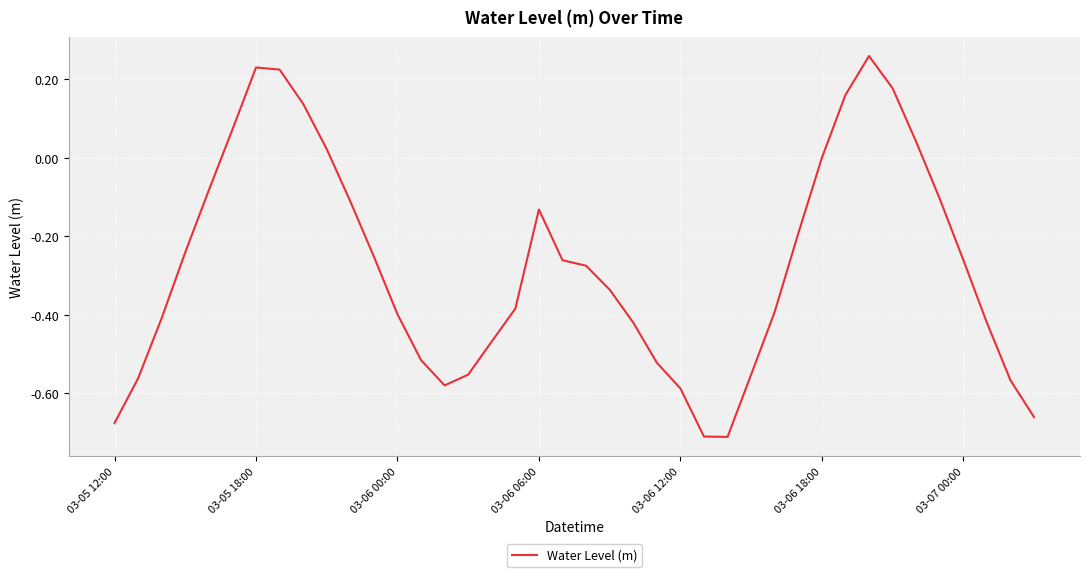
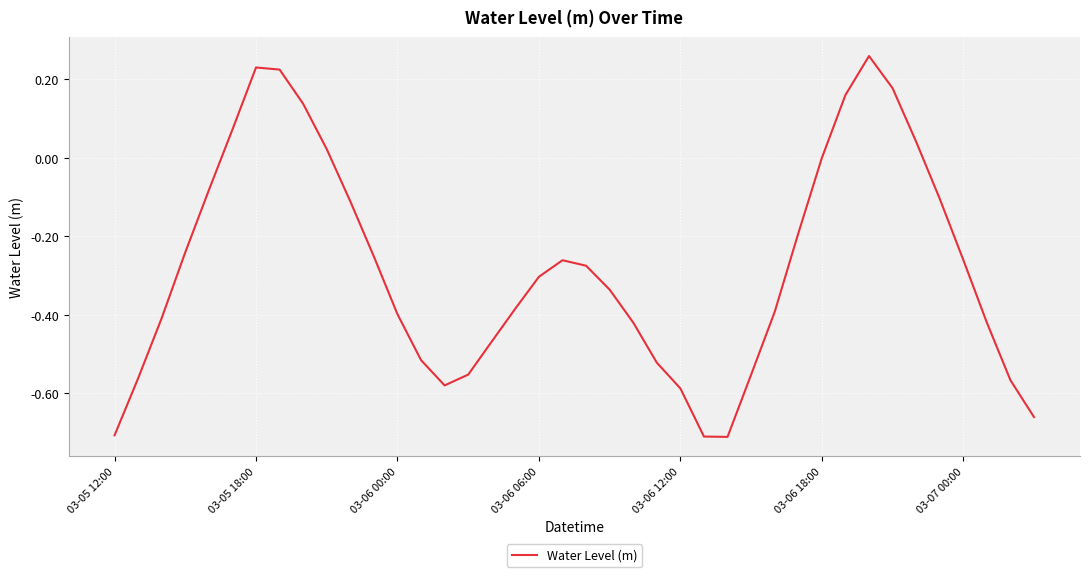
03-05 12:00: -0.68 -> -0.71
03-06 06:00: -0.13 -> -0.30
